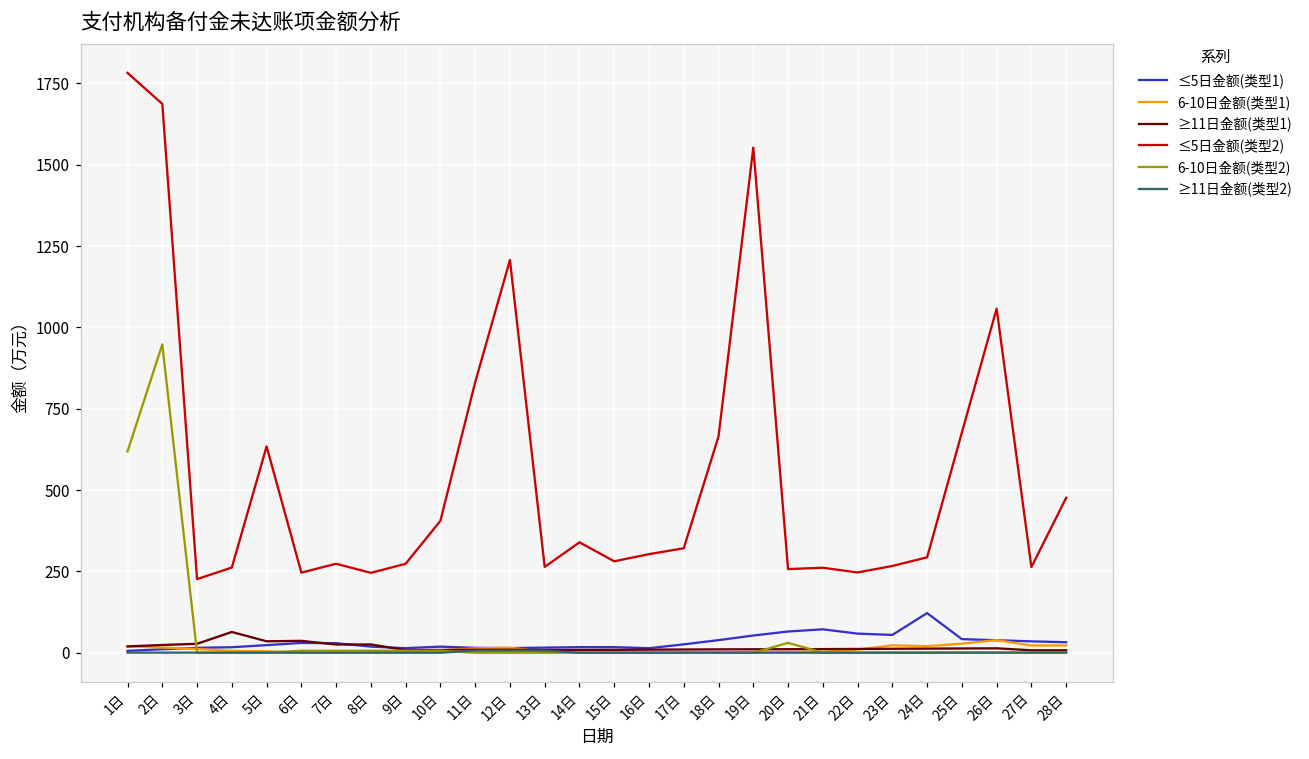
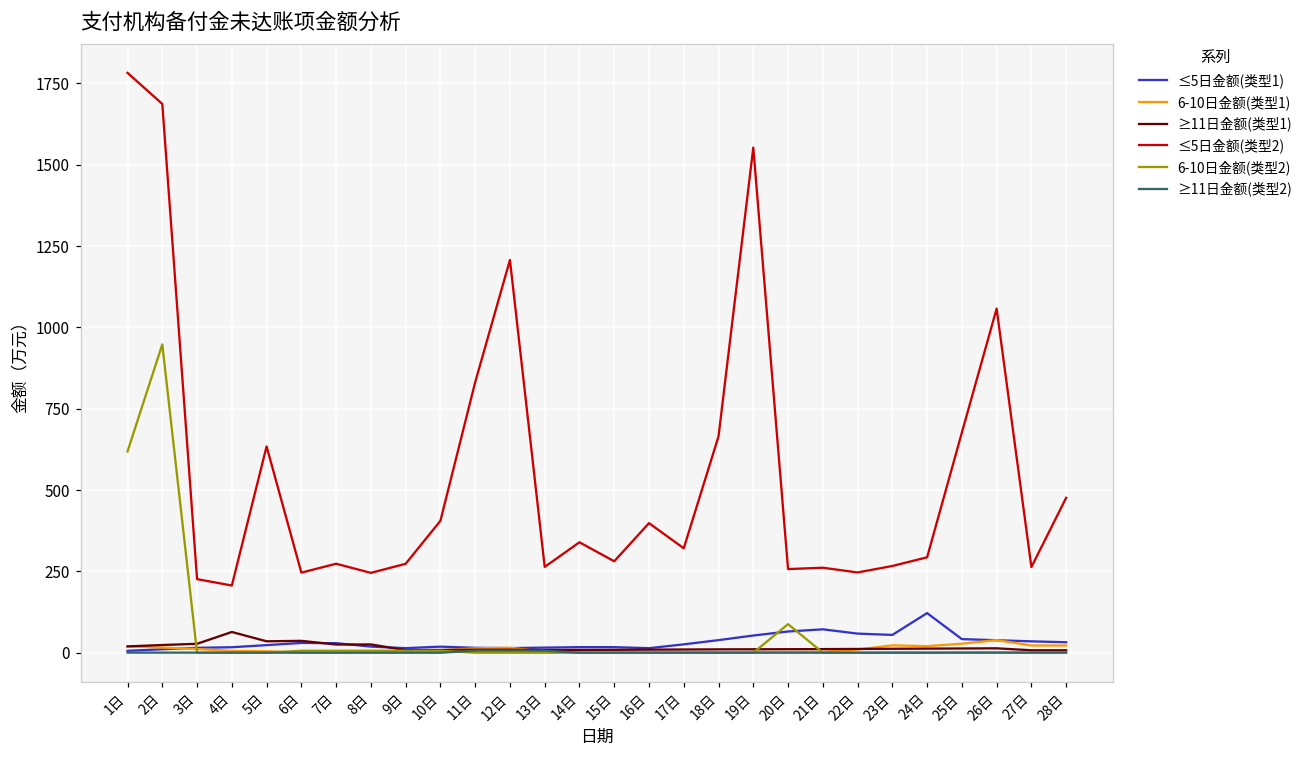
≤5日金额(类型2), 4日: 260 -> 210
≤5日金额(类型2), 16日: 300 -> 400
6-10日金额(类型2), 20日: 30 -> 90
